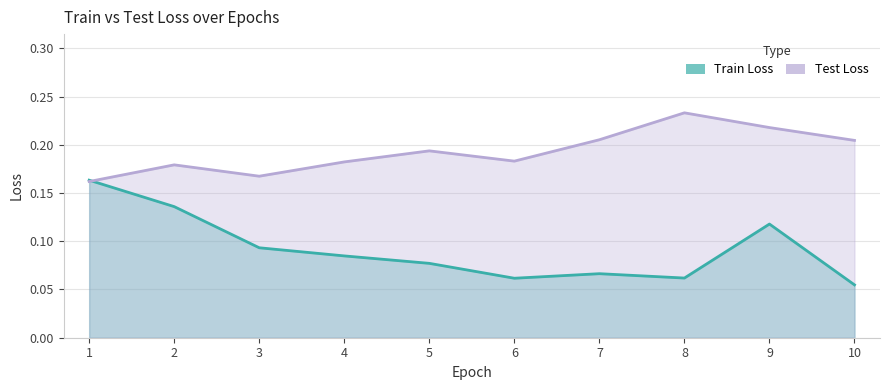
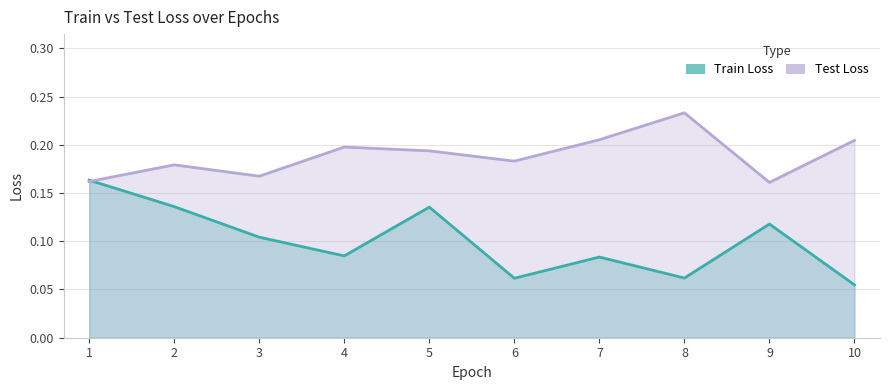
Train Loss, 3: 0.09 -> 0.10
Test Loss, 4: 0.18 -> 0.20
Train Loss, 5: 0.08 -> 0.14
Train Loss, 7: 0.07 -> 0.08
Test Loss, 9: 0.22 -> 0.16
